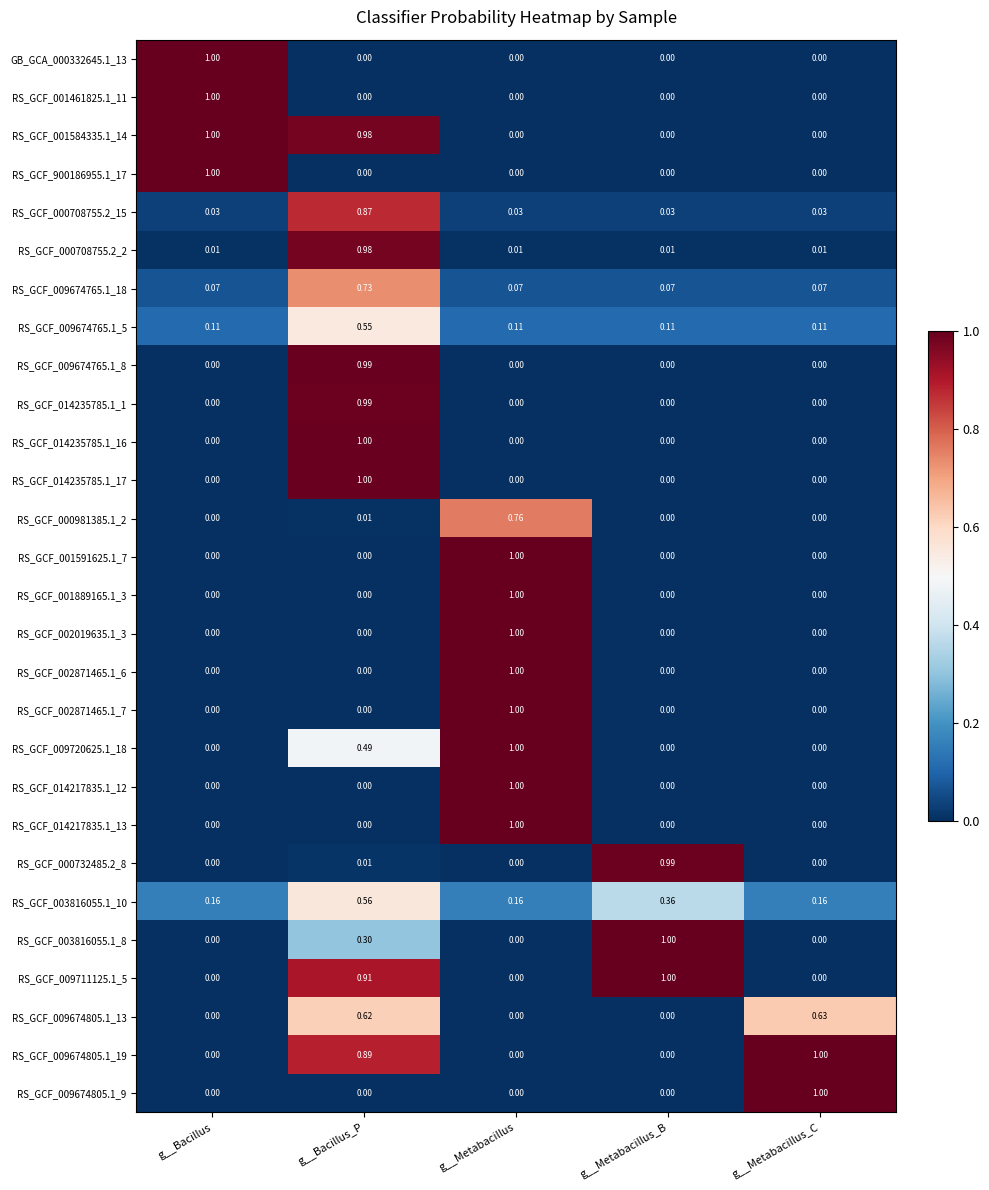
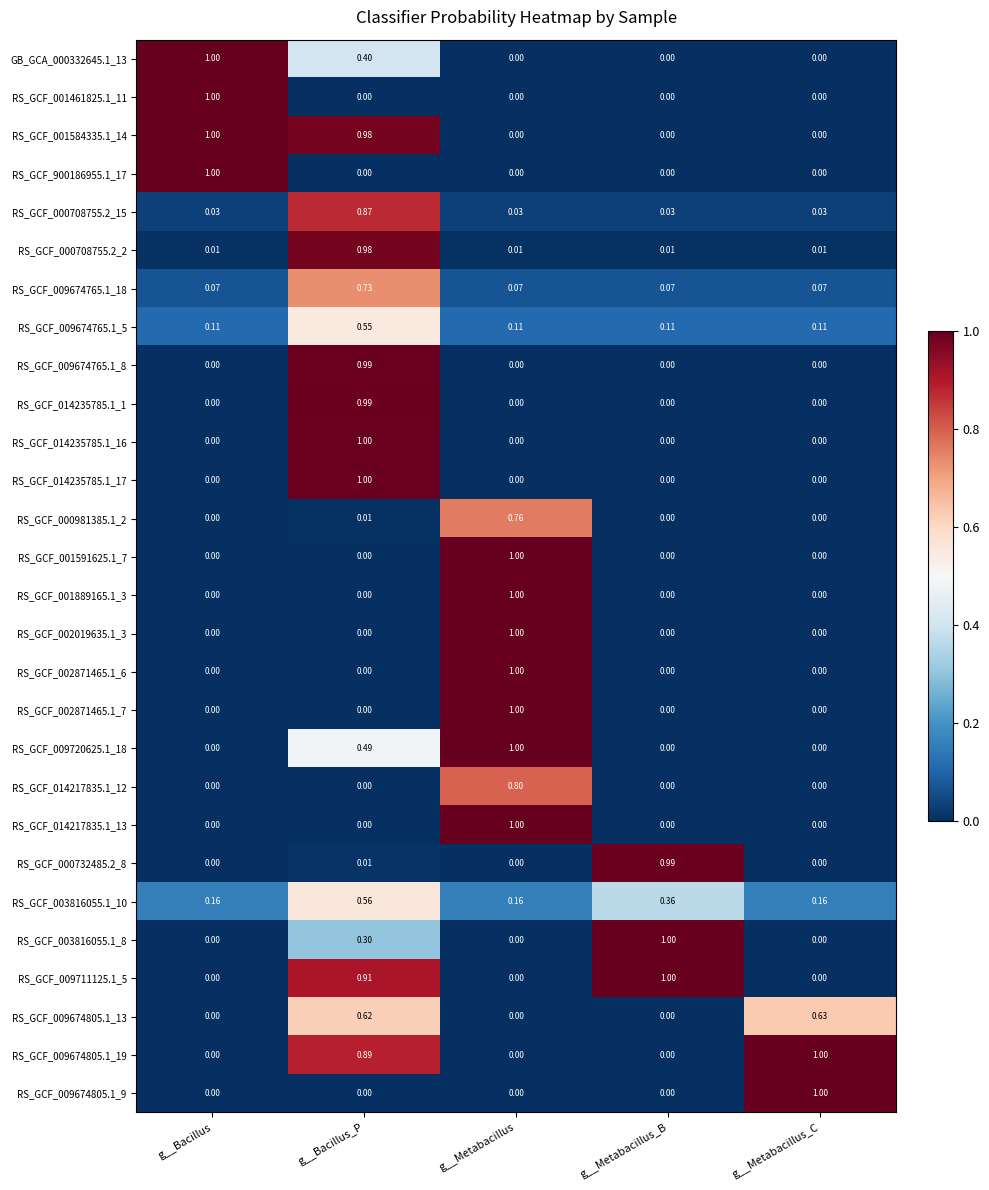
GB_GCA_000332645.1_13, g__Bacillus_P: 0.00 -> 0.40
RS_GCF_014217835.1_12, g__Metabacillus: 1.00 -> 0.80
